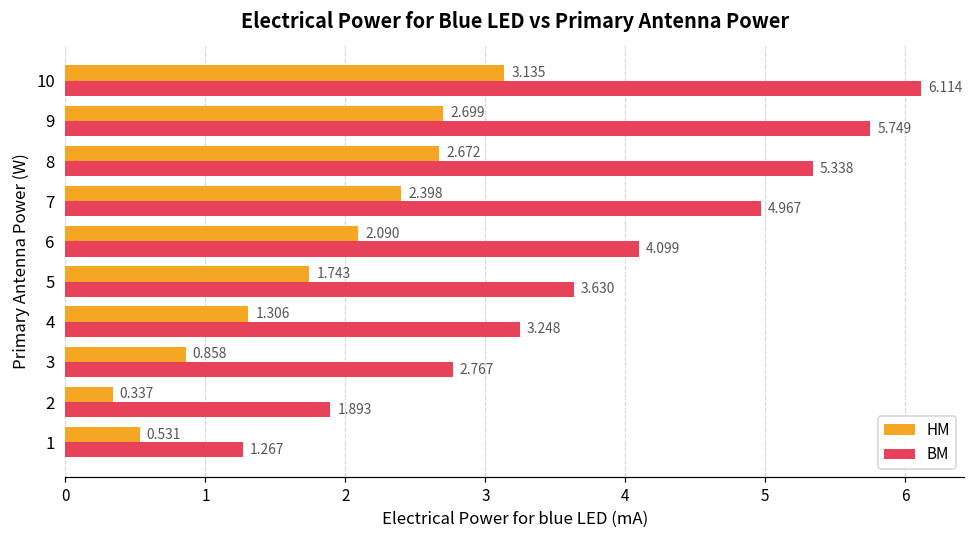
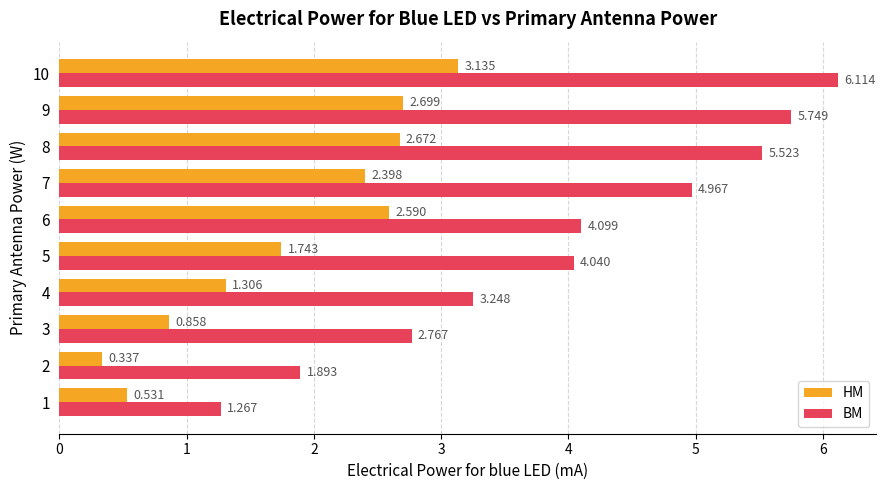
BM, 8: 5.338 -> 5.523
HM, 6: 2.090 -> 2.590
BM, 5: 3.630 -> 4.040
